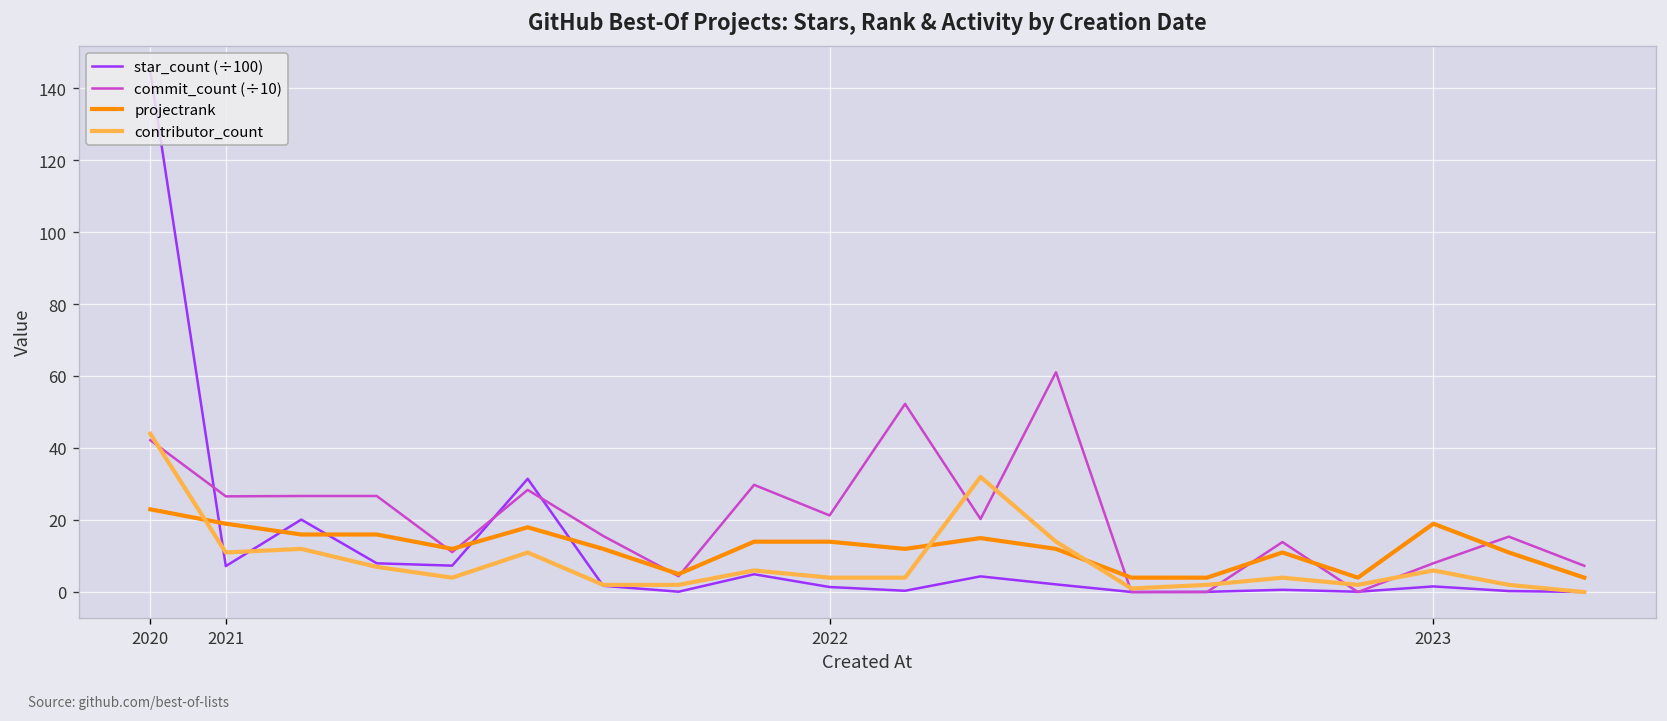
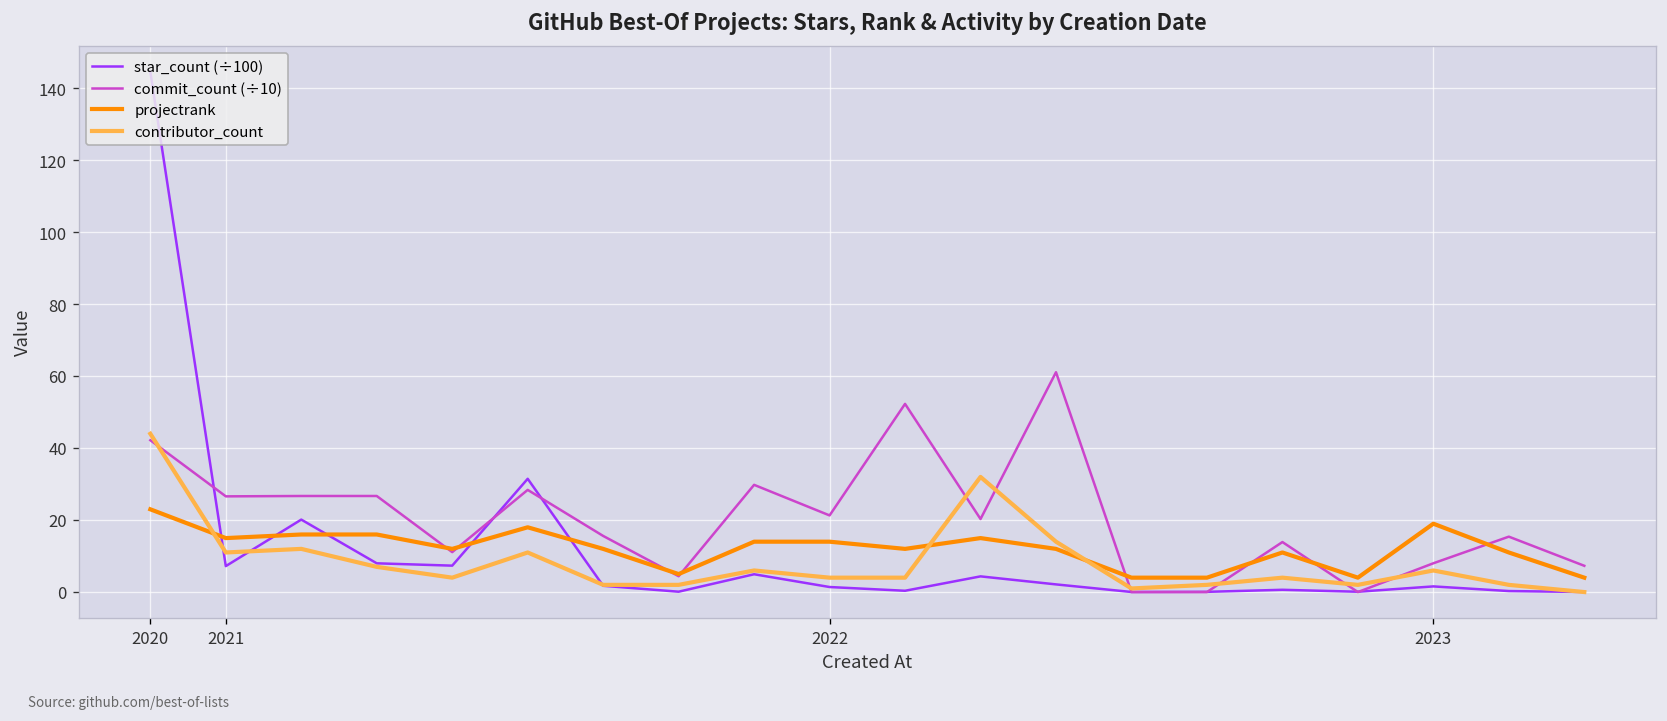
projectrank, 2021: 19 -> 15
